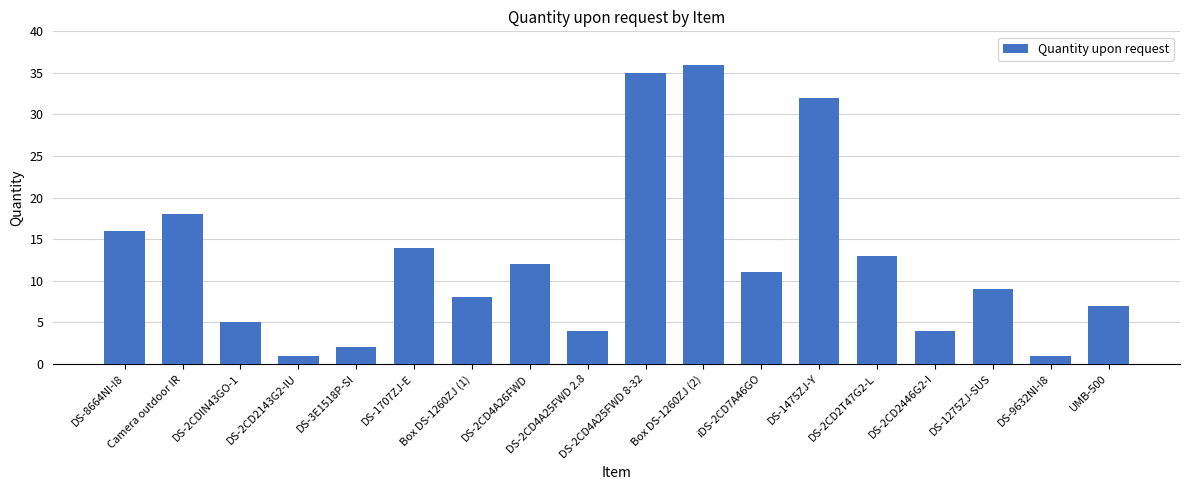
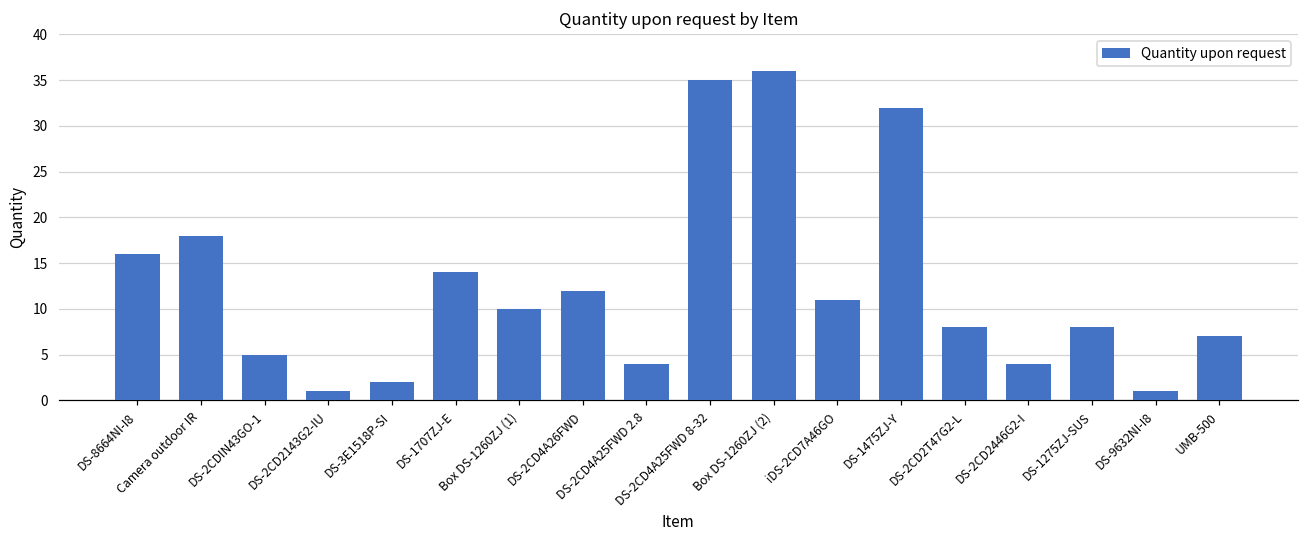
Box DS-1260ZJ (1): 8 -> 10
DS-2CD2T47G2-L: 13 -> 8
DS-1275ZJ-SUS: 9 -> 8
